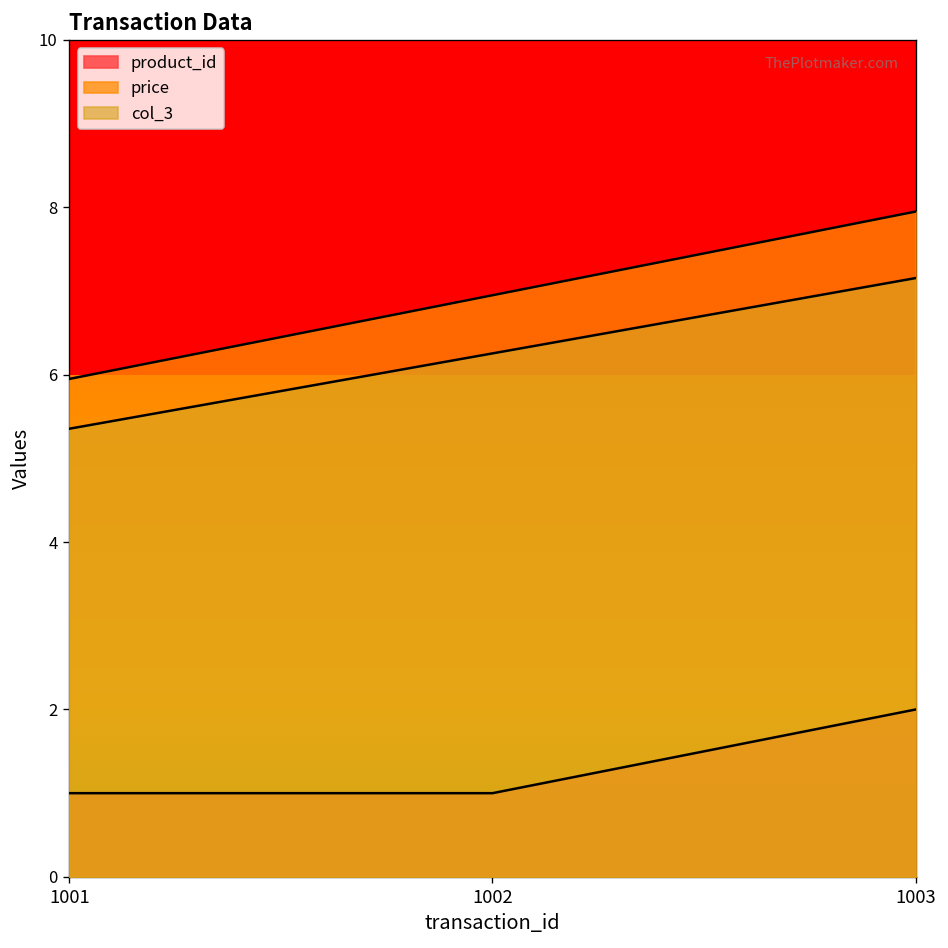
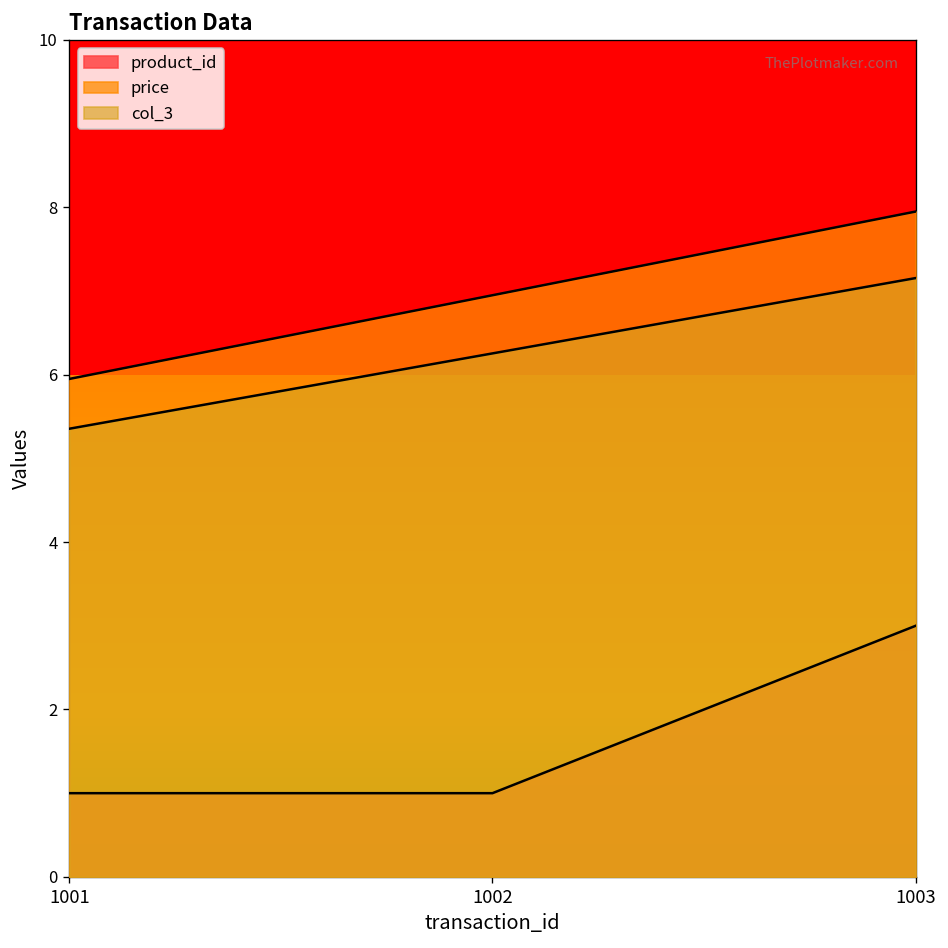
product_id, 1003: 2 -> 3
